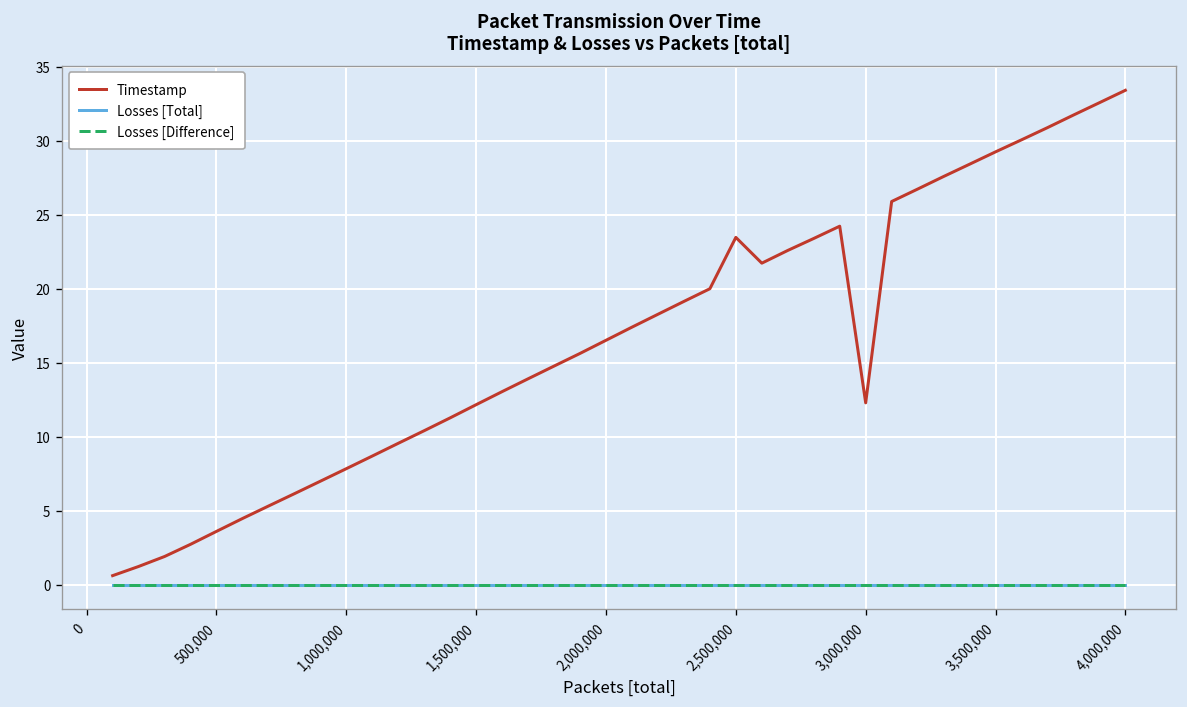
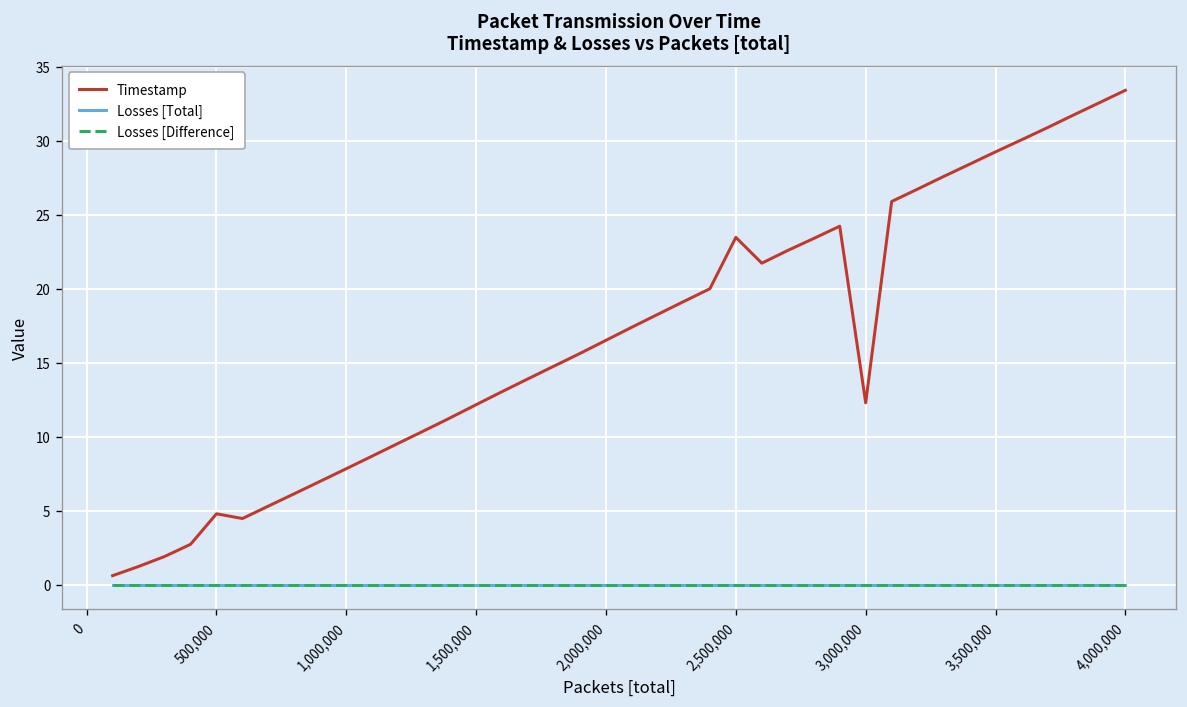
Timestamp, 500,000: 3.6 -> 4.8
